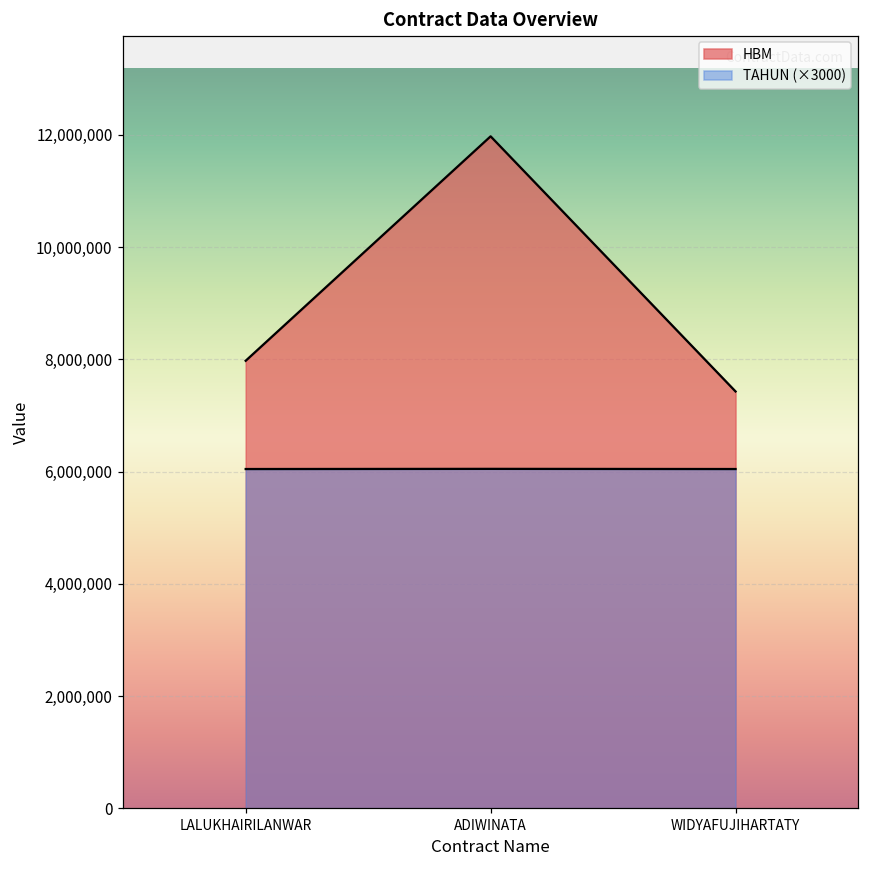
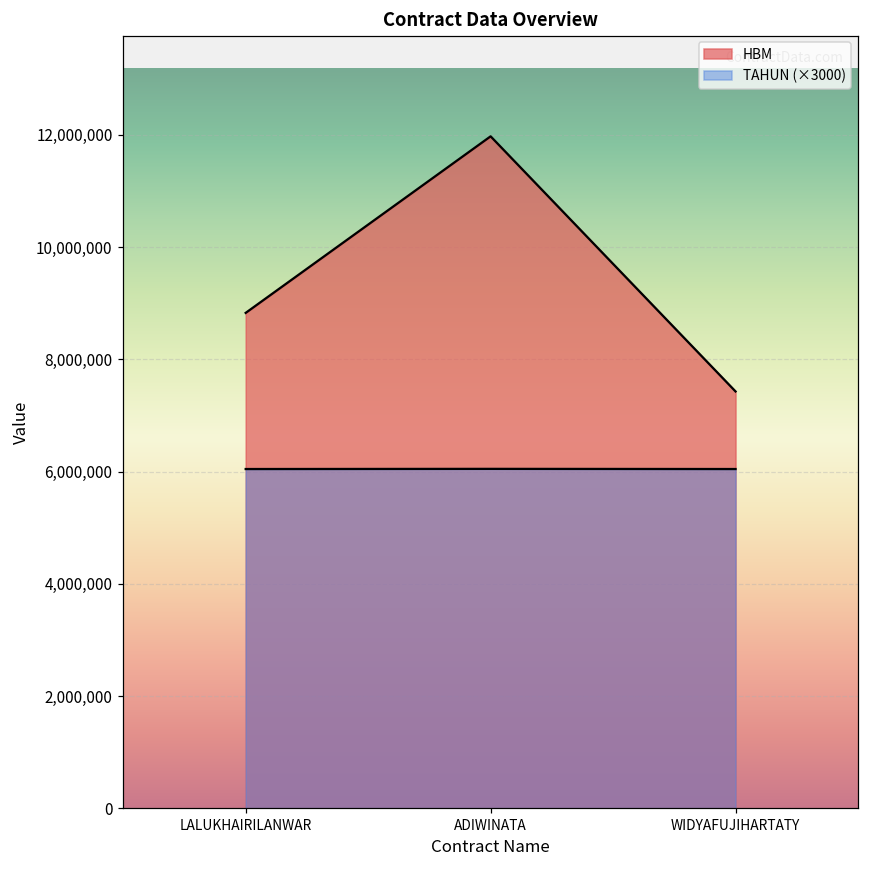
HBM, LALUKHAIRILANWAR: 8,000,000 -> 8,800,000
